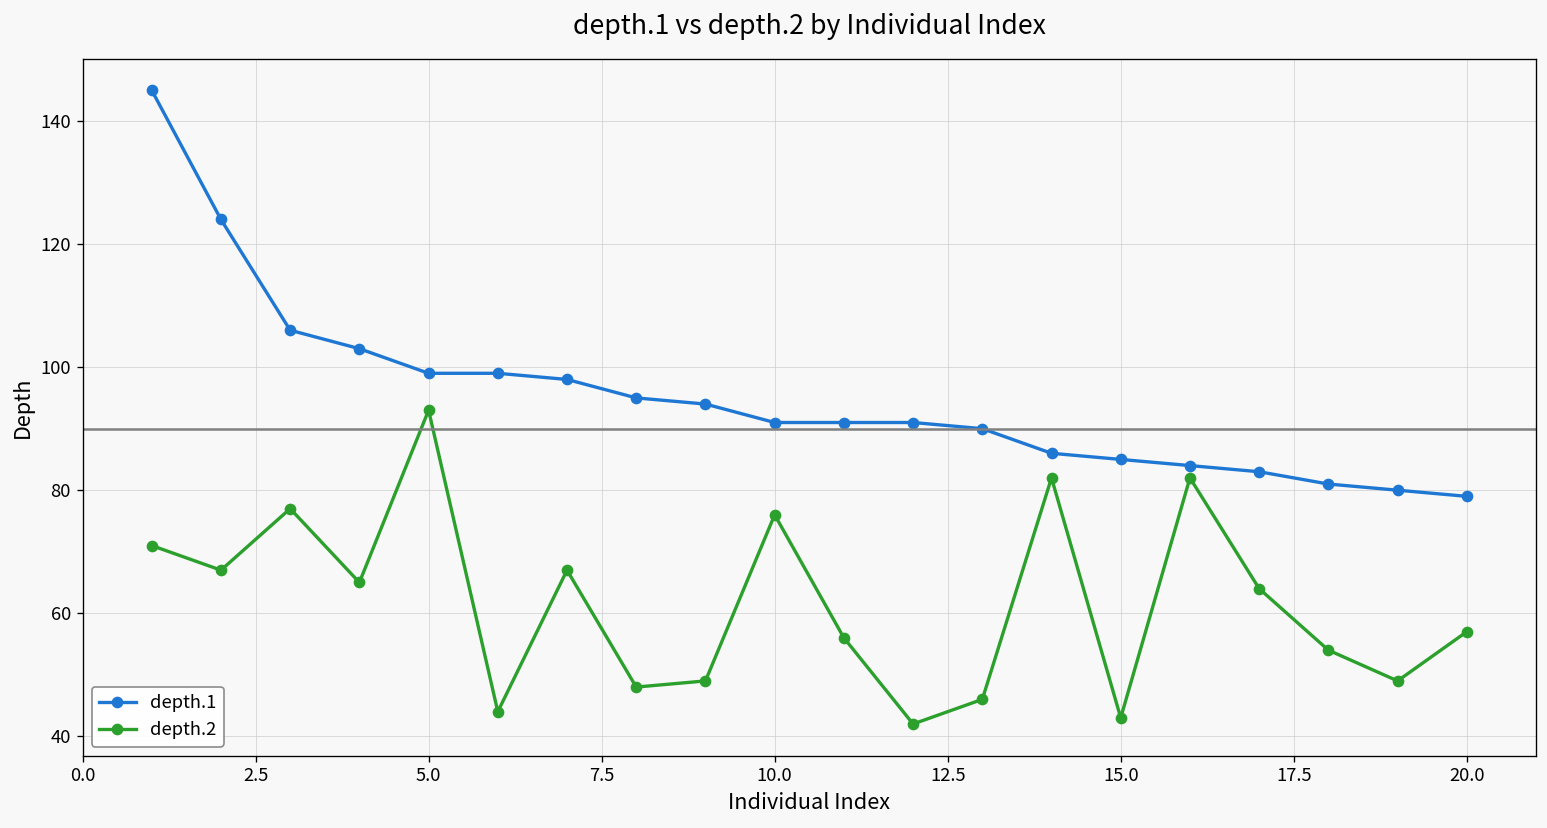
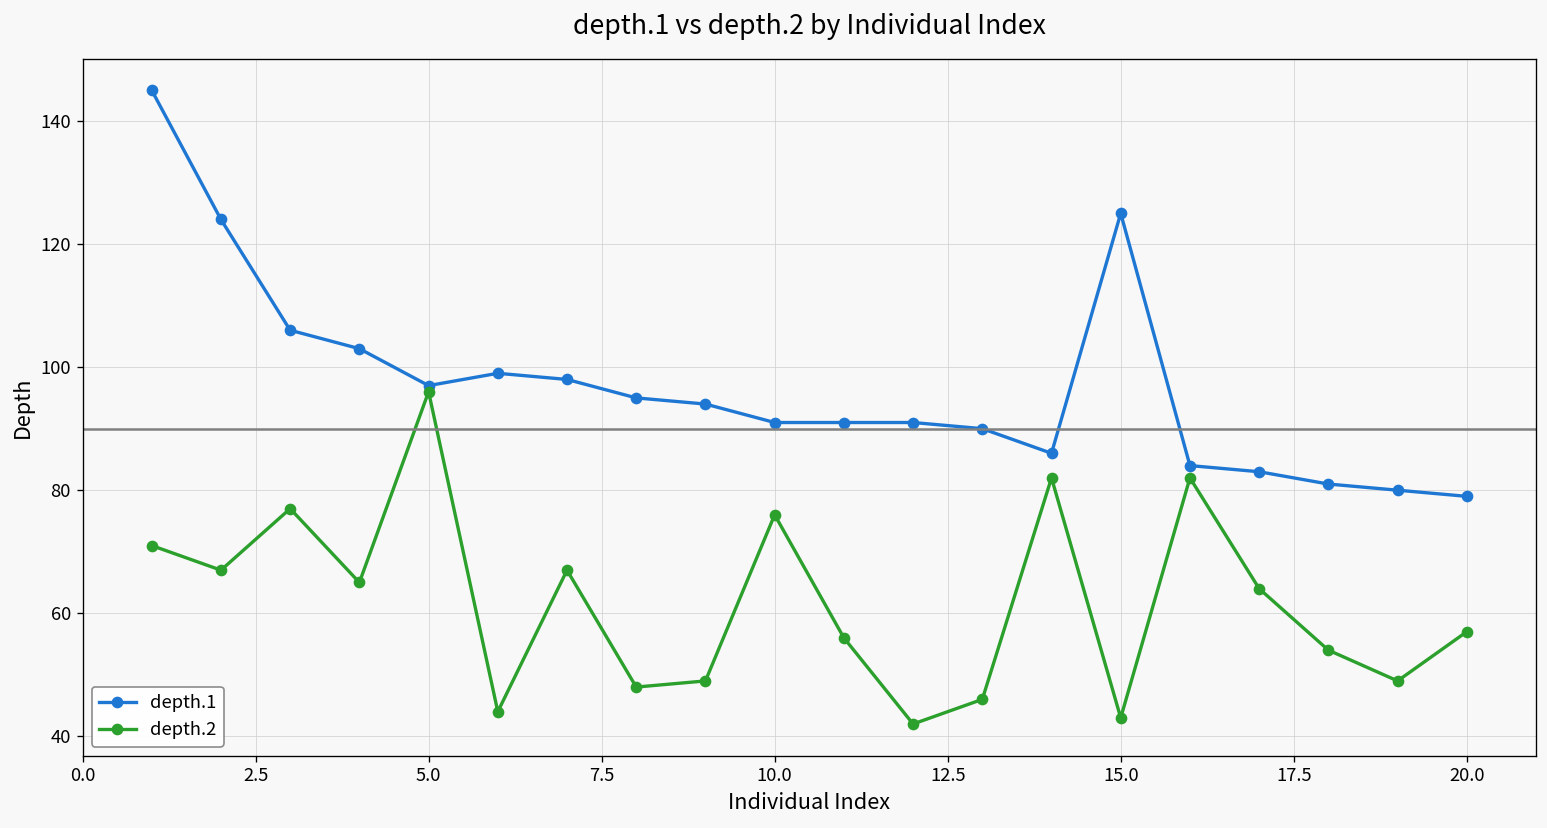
depth.1, 5.0: 99 -> 97
depth.2, 5.0: 93 -> 96
depth.1, 15.0: 85 -> 125
